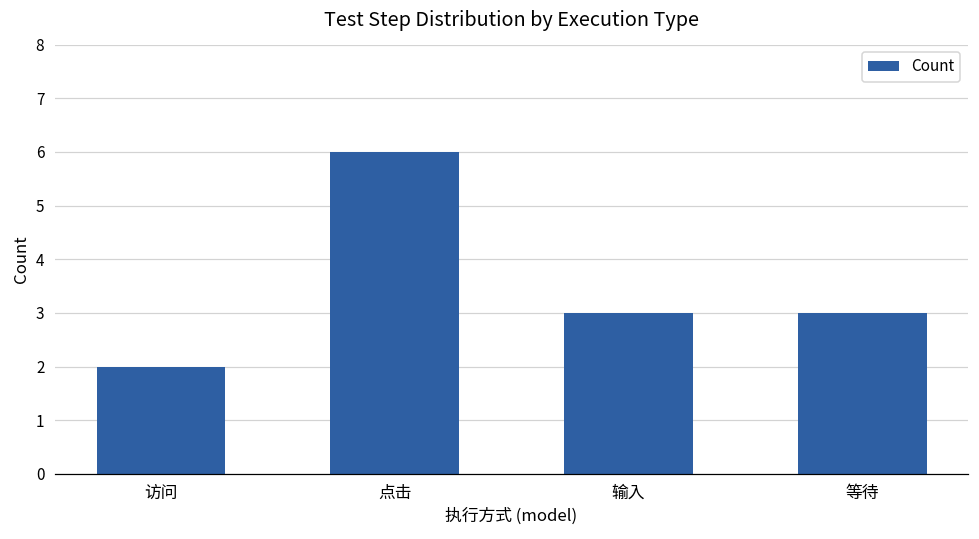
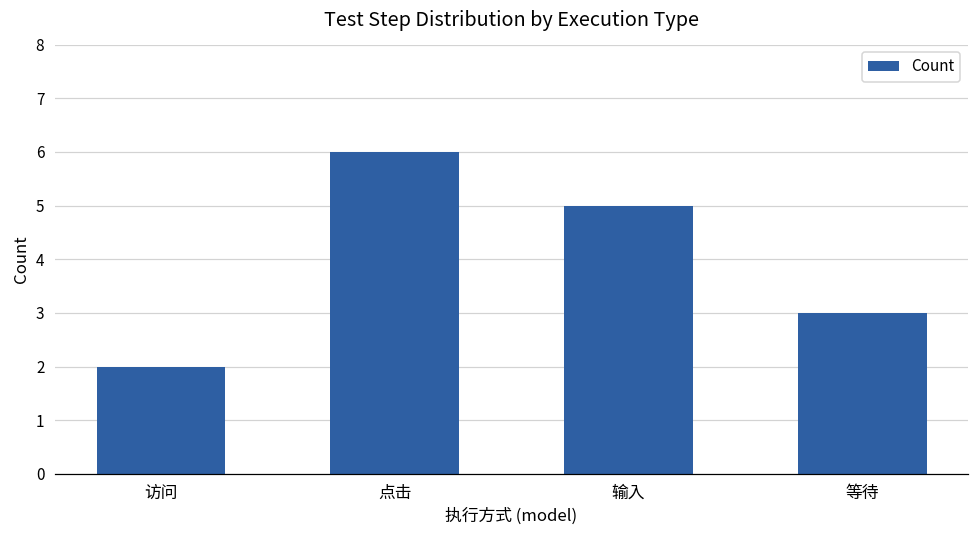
输入: 3 -> 5
